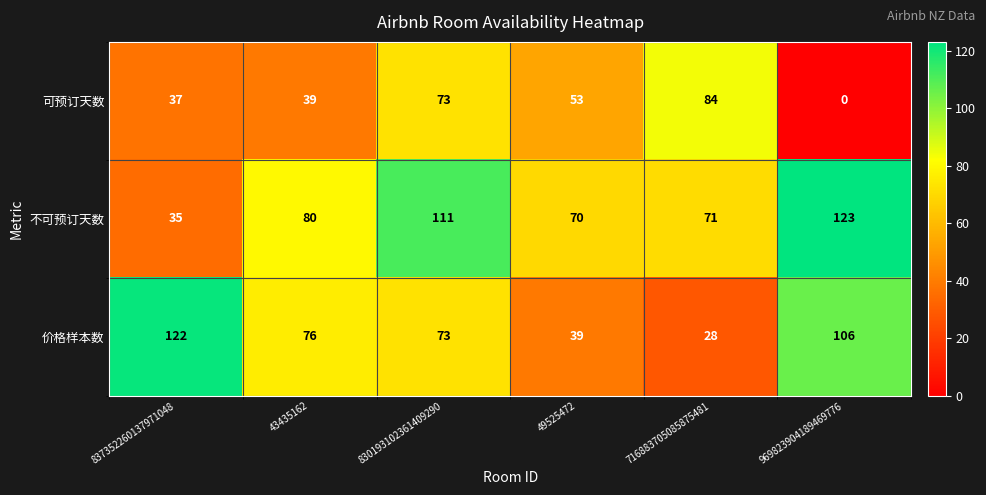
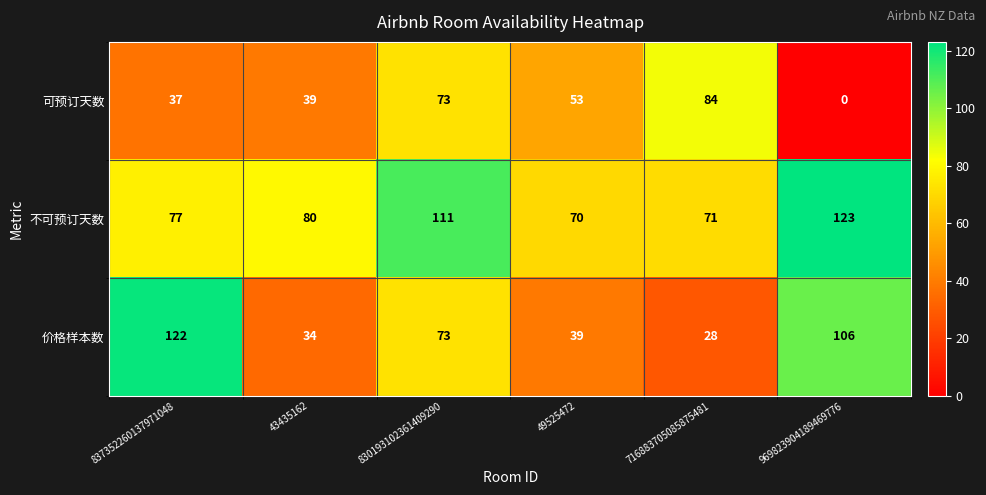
不可预订天数, 837352260137971048: 35 -> 77
价格样本数, 43435162: 76 -> 34
